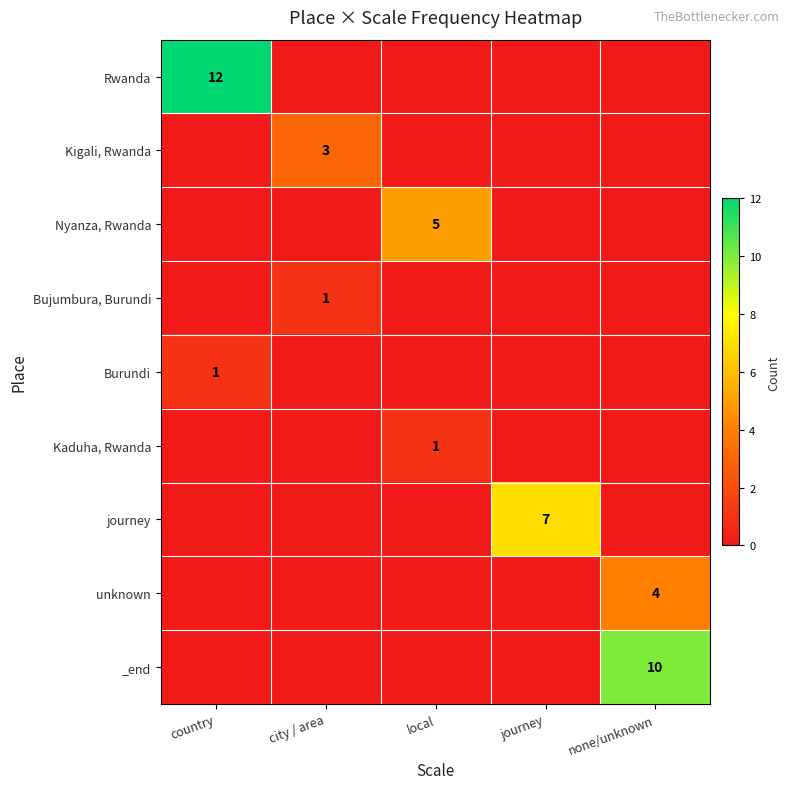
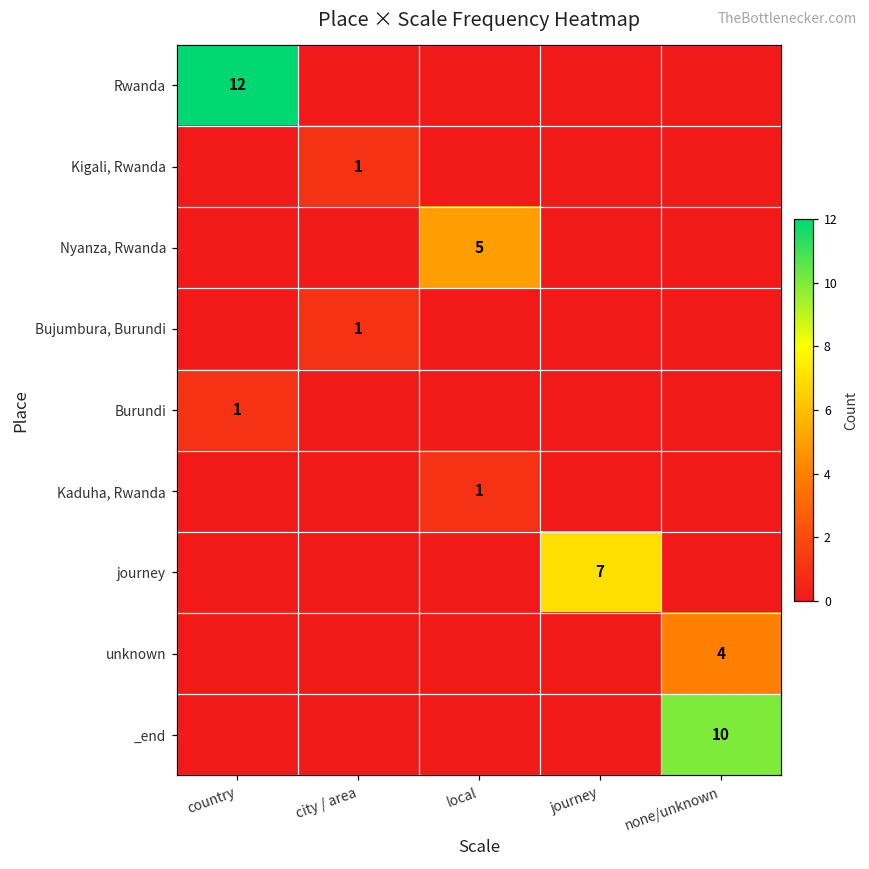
Kigali, Rwanda, city / area: 3 -> 1
